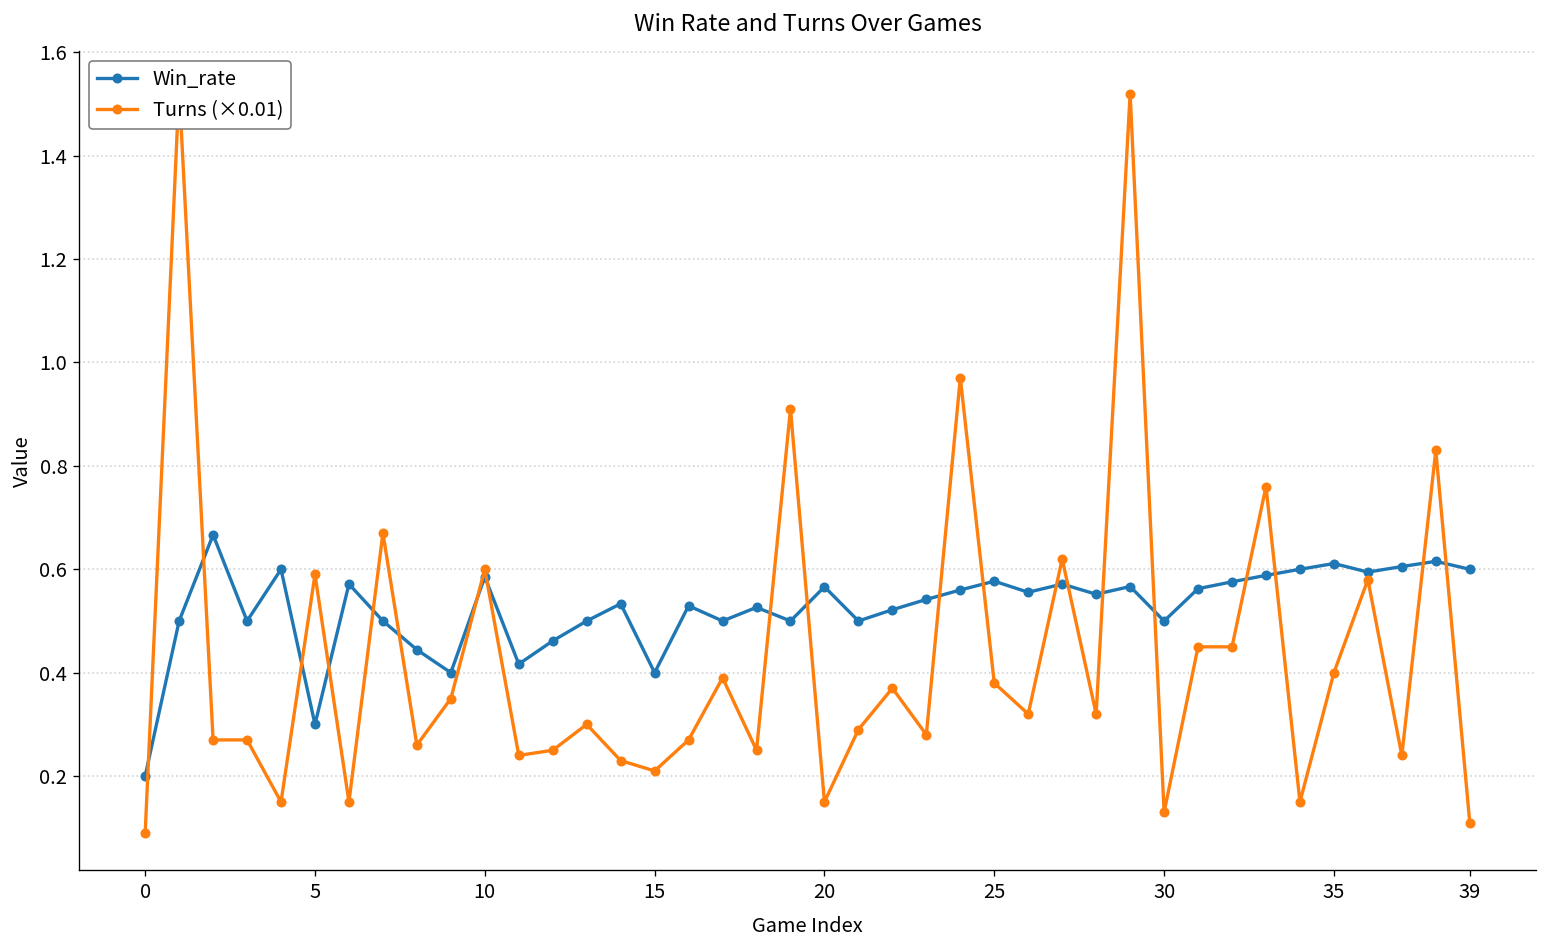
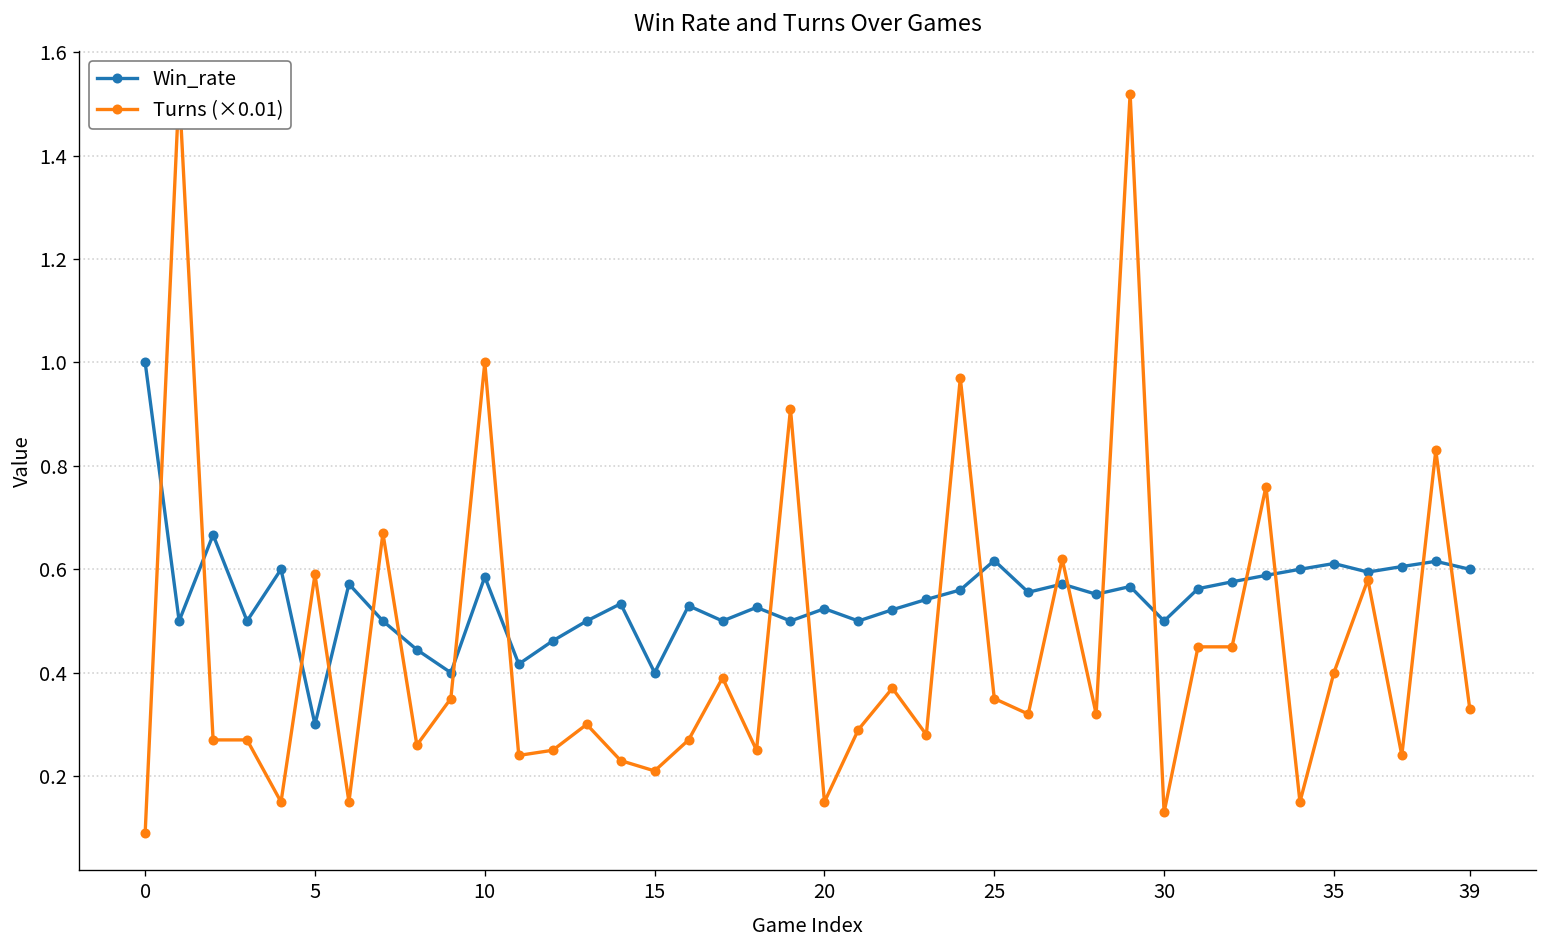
Win_rate, 0: 0.2 -> 1.0
Turns (×0.01), 10: 0.6 -> 1.0
Win_rate, 20: 0.57 -> 0.52
Win_rate, 25: 0.58 -> 0.62
Turns (×0.01), 25: 0.38 -> 0.35
Turns (×0.01), 39: 0.11 -> 0.33
